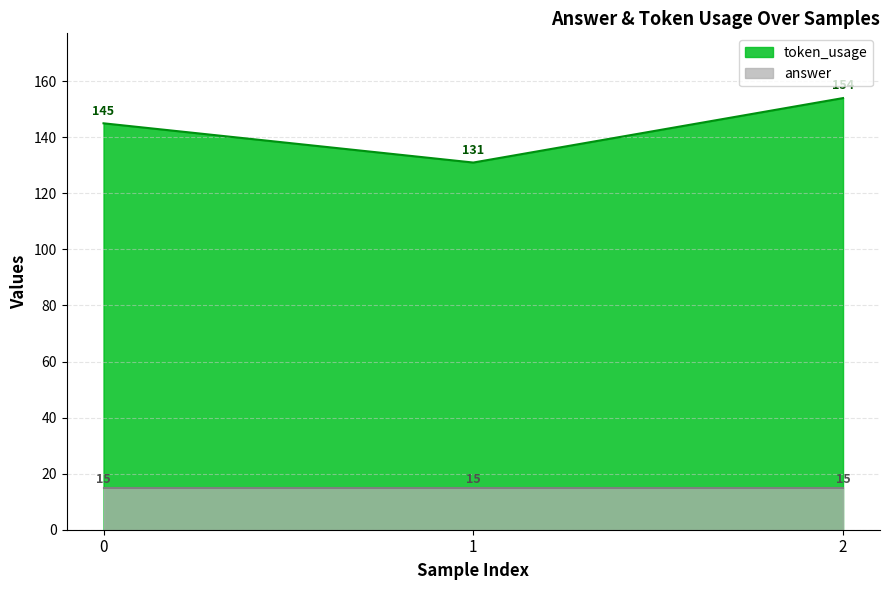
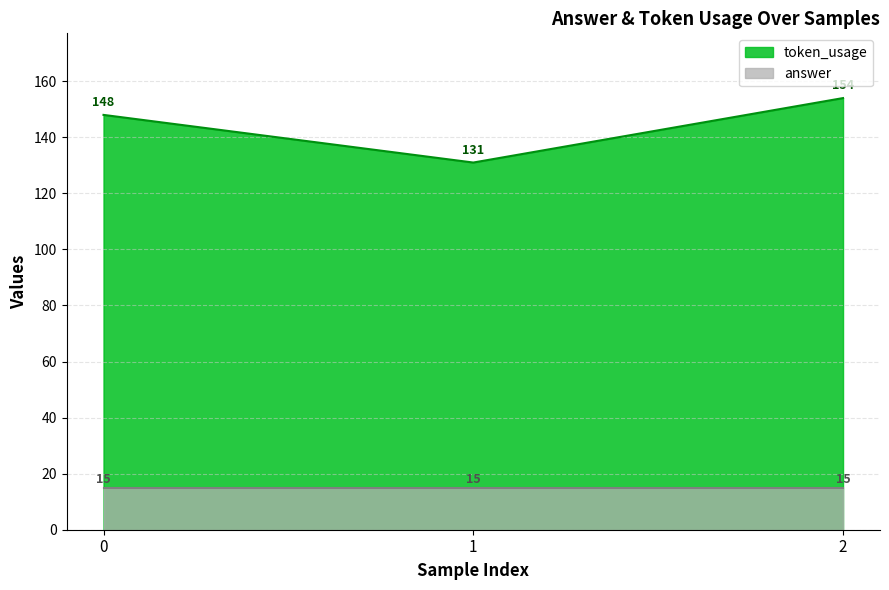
token_usage, 0: 145 -> 148
